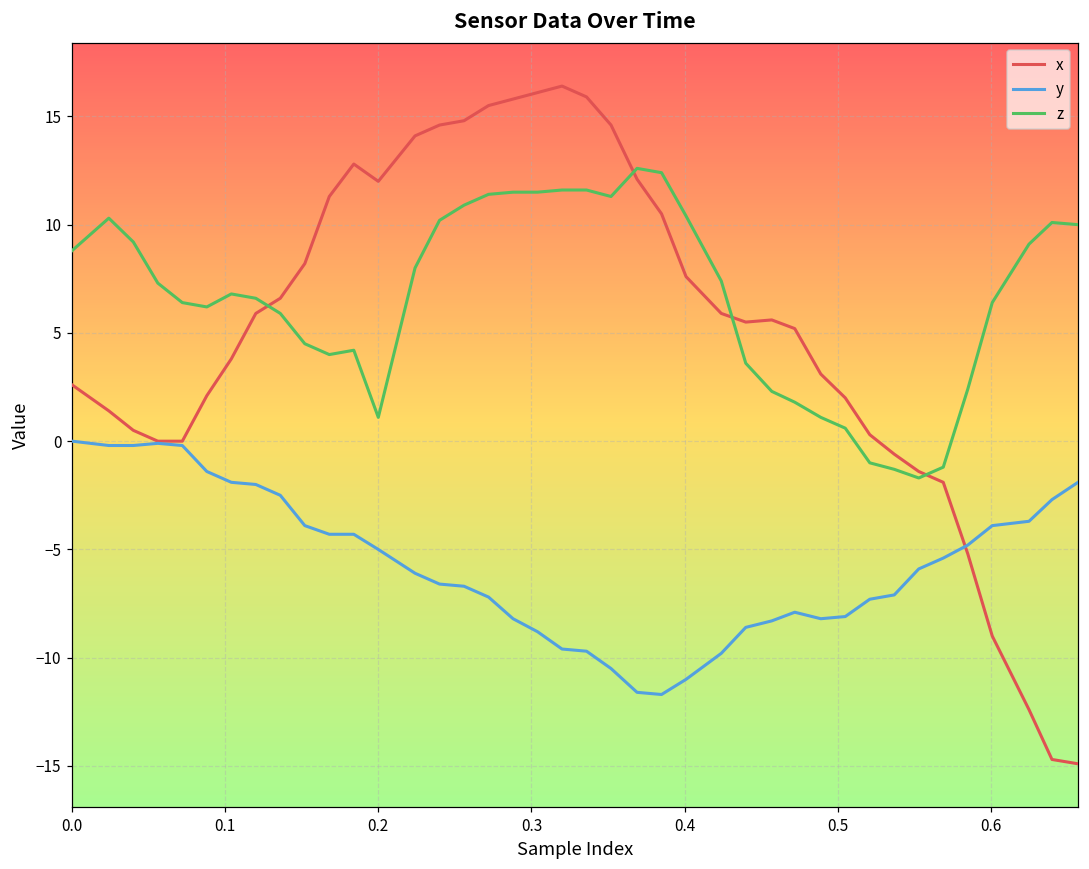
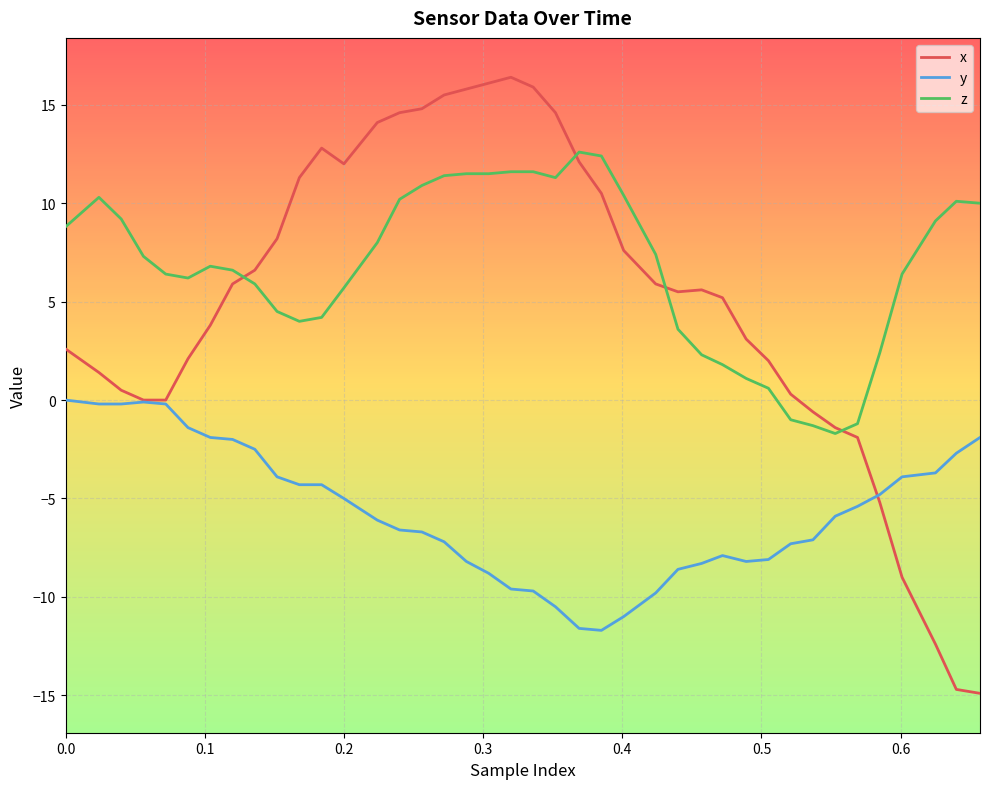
z, 0.2: 1.1 -> 5.7
